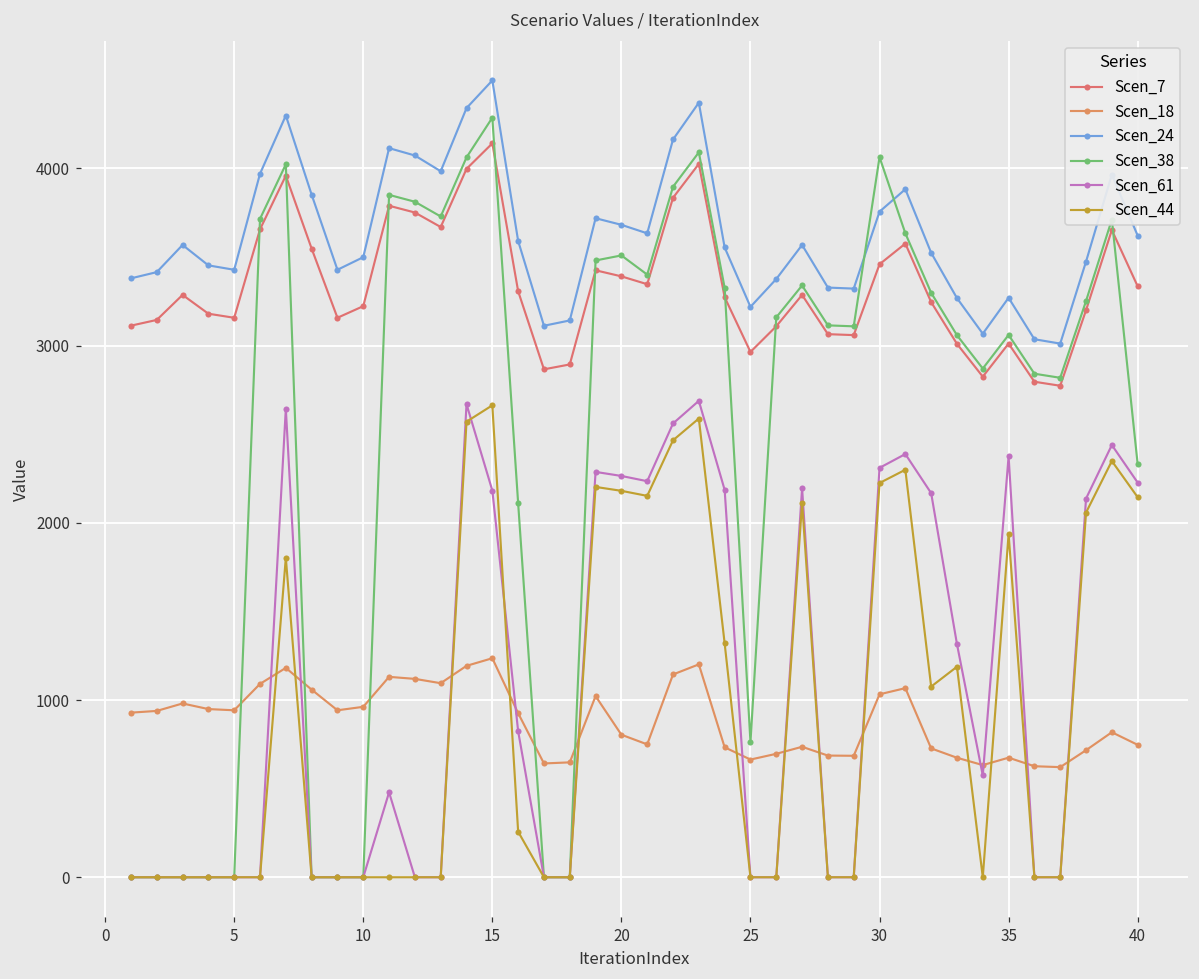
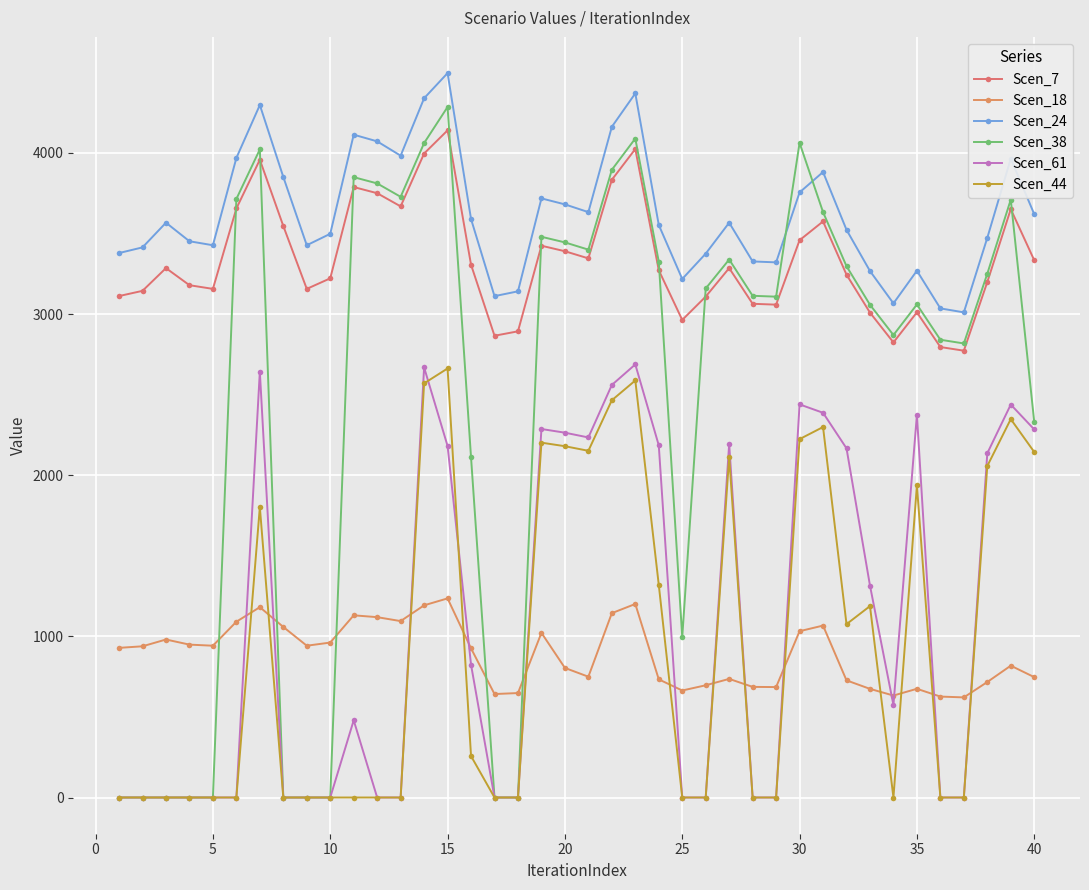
Scen_38, 20: 3510 -> 3450
Scen_38, 25: 760 -> 1000
Scen_61, 30: 2310 -> 2440
Scen_61, 40: 2230 -> 2280
